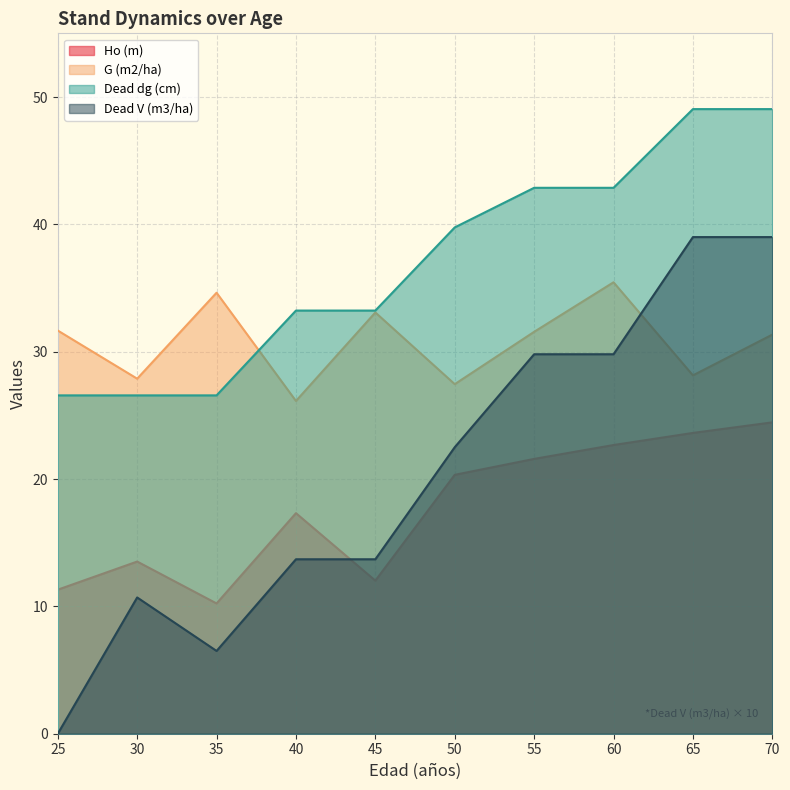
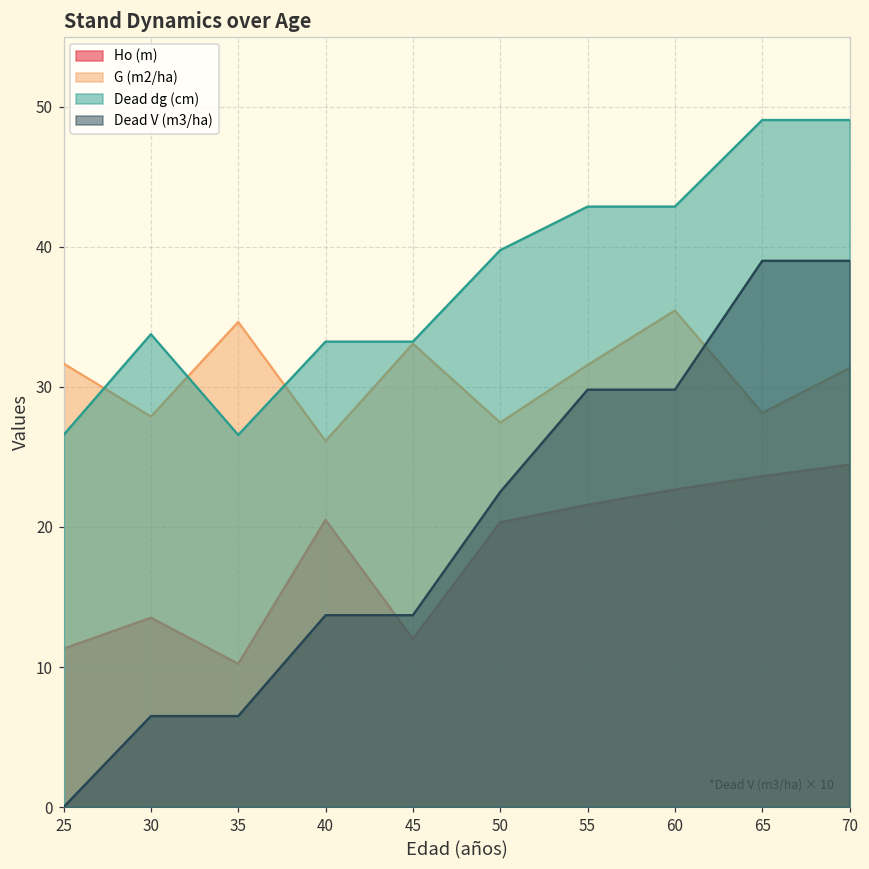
Dead dg (cm), 30: 26.6 -> 33.8
Dead V (m3/ha), 30: 10.7 -> 6.5
Ho (m), 40: 17.3 -> 20.5
